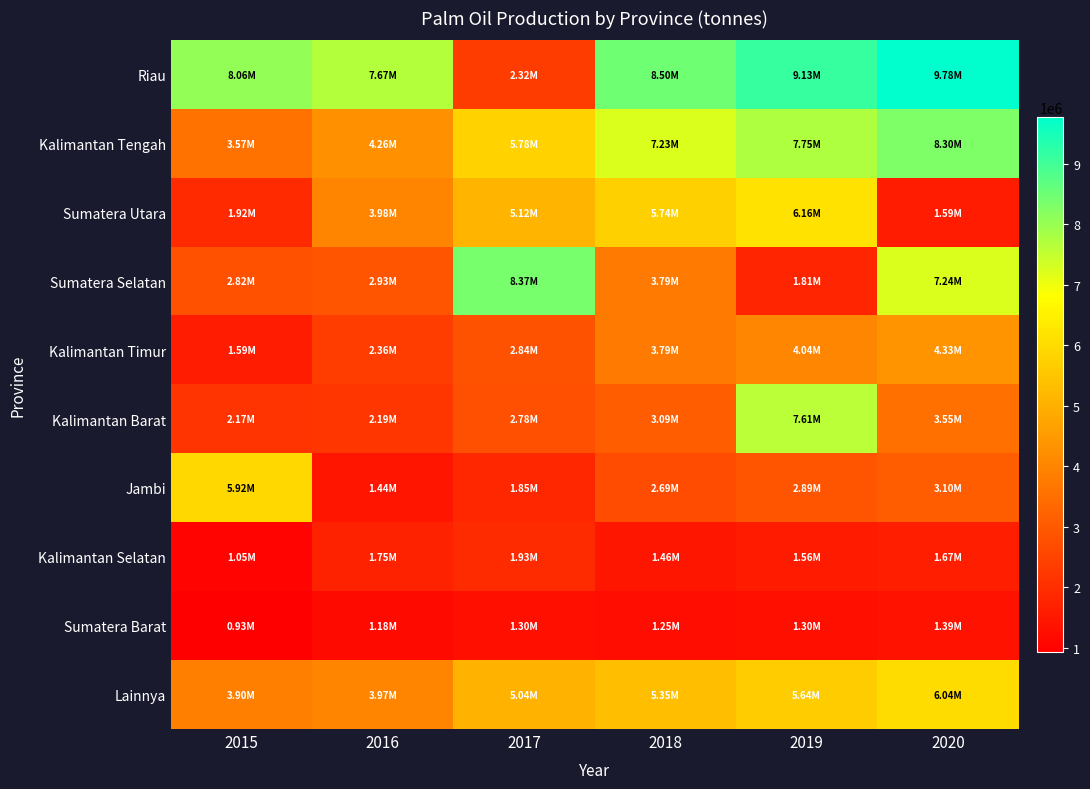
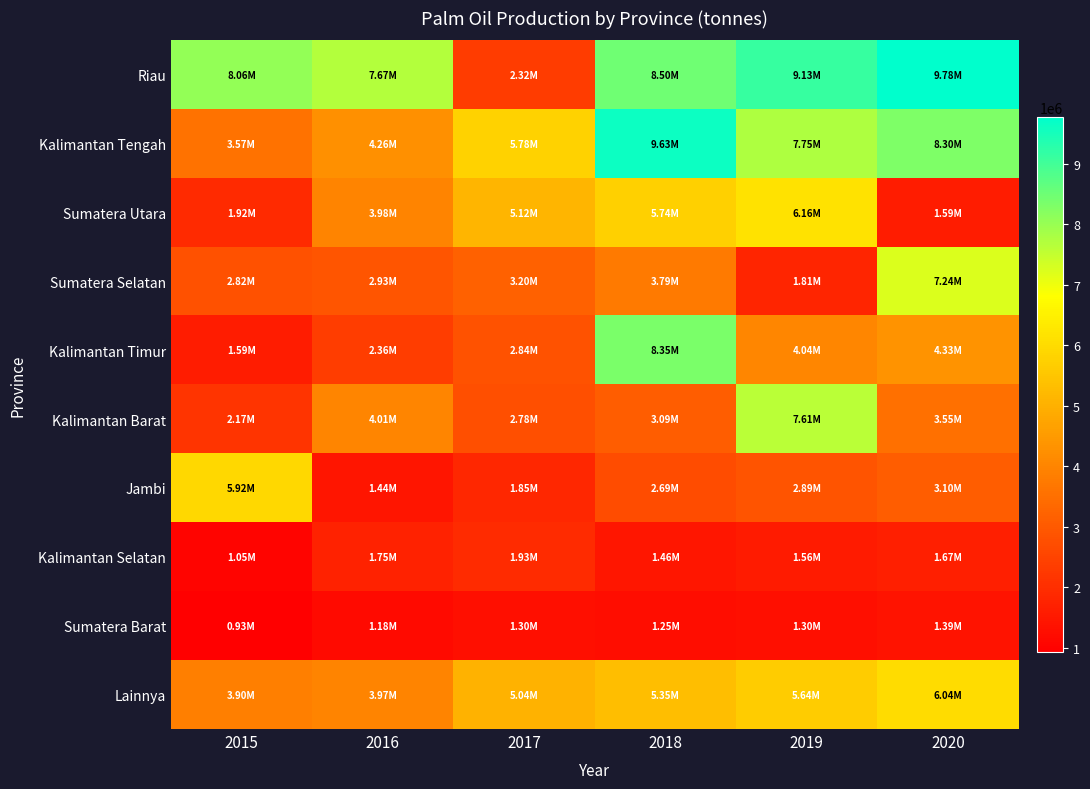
Kalimantan Tengah, 2018: 7.23M -> 9.63M
Sumatera Selatan, 2017: 8.37M -> 3.20M
Kalimantan Timur, 2018: 3.79M -> 8.35M
Kalimantan Barat, 2016: 2.19M -> 4.01M
